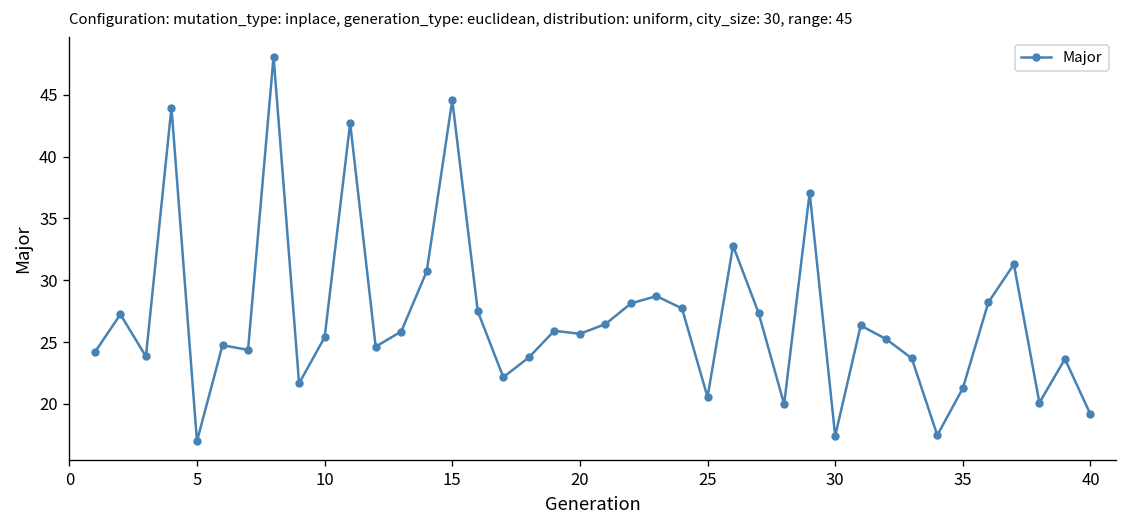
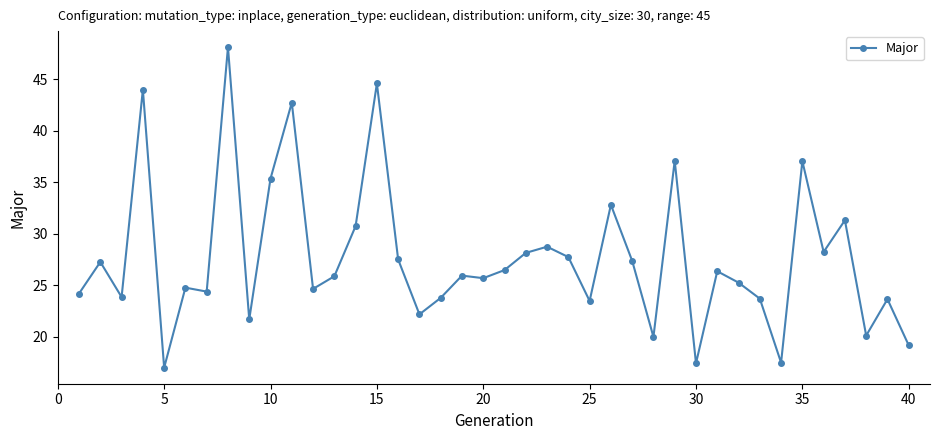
10: 25.4 -> 35.3
25: 20.5 -> 23.5
35: 21.3 -> 37.0
